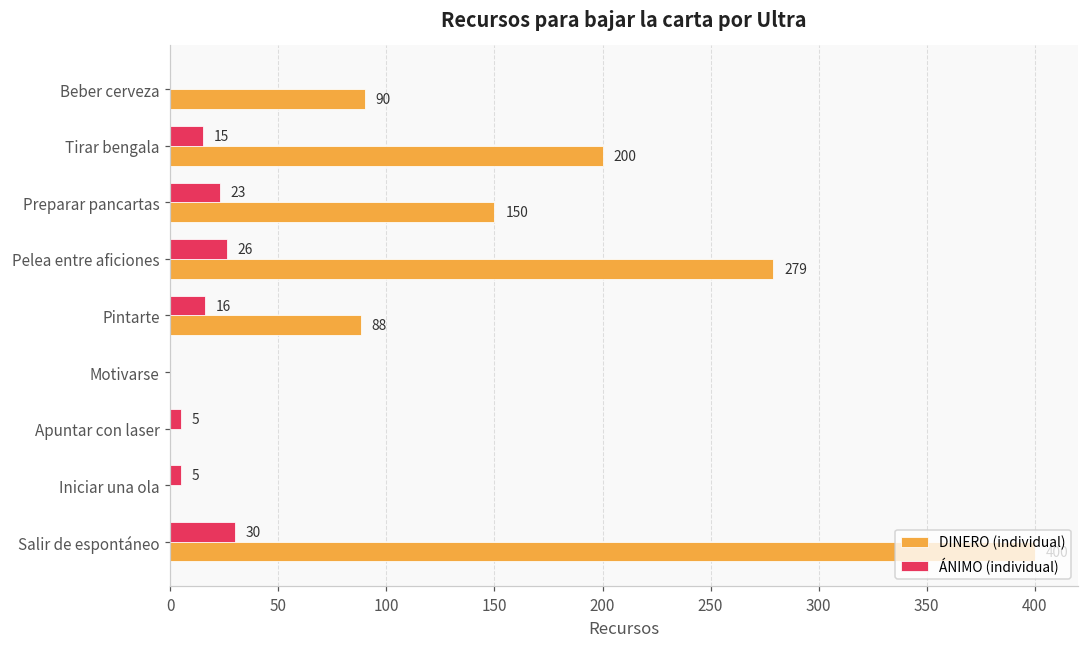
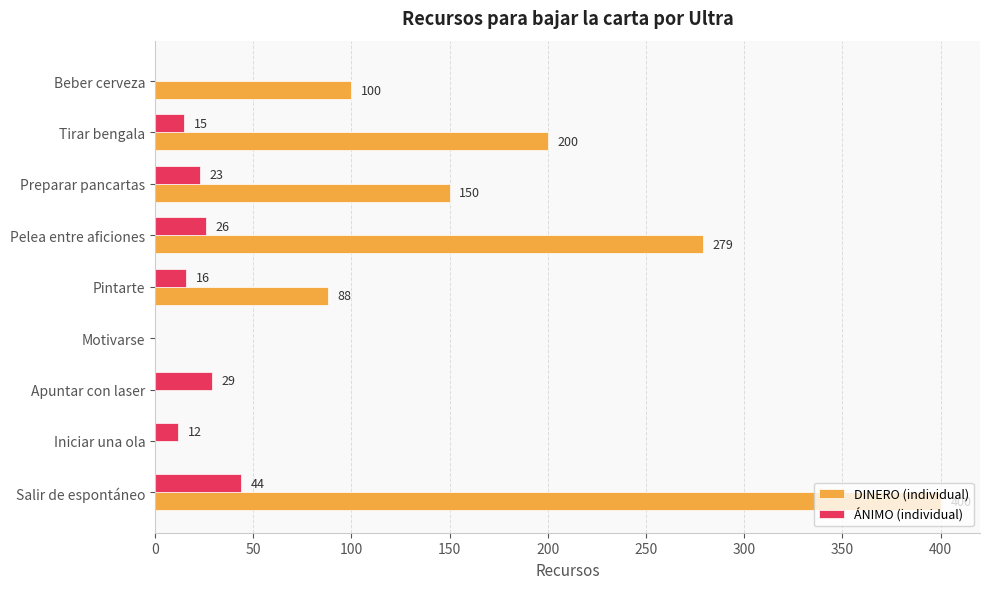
DINERO (individual), Beber cerveza: 90 -> 100
ÁNIMO (individual), Apuntar con laser: 5 -> 29
ÁNIMO (individual), Iniciar una ola: 5 -> 12
ÁNIMO (individual), Salir de espontáneo: 30 -> 44
